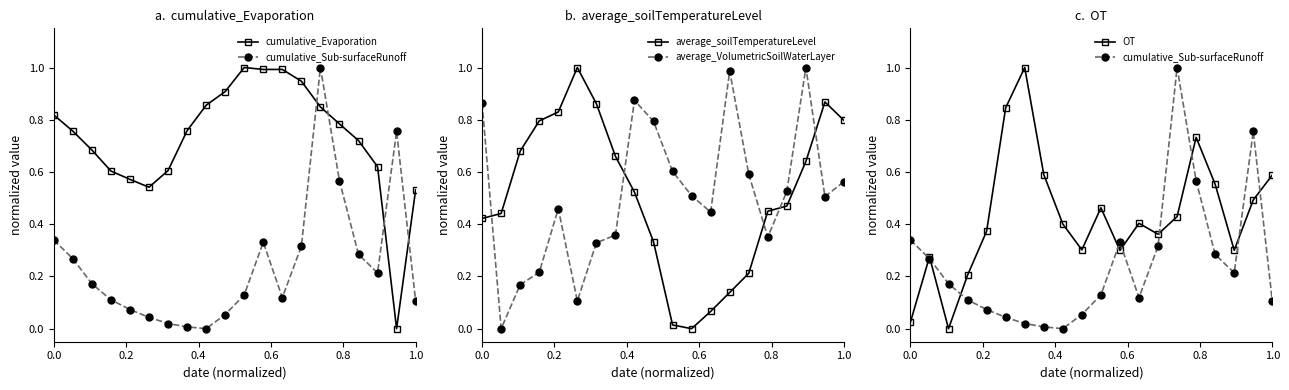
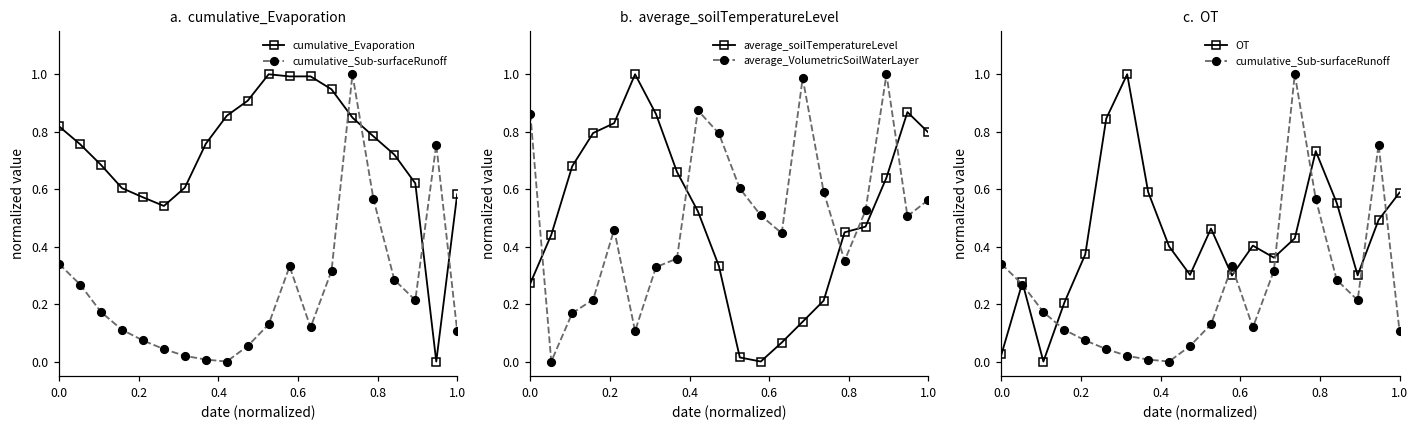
a. cumulative_Evaporation, cumulative_Evaporation, 1.0: 0.53 -> 0.58
b. average_soilTemperatureLevel, average_soilTemperatureLevel, 0.0: 0.42 -> 0.27
